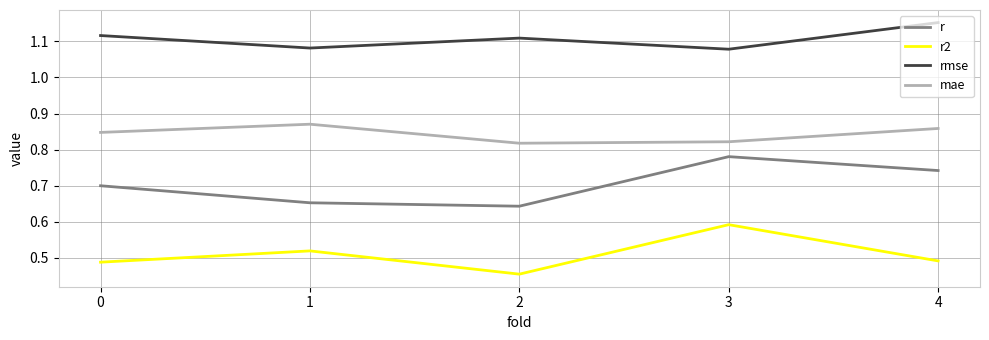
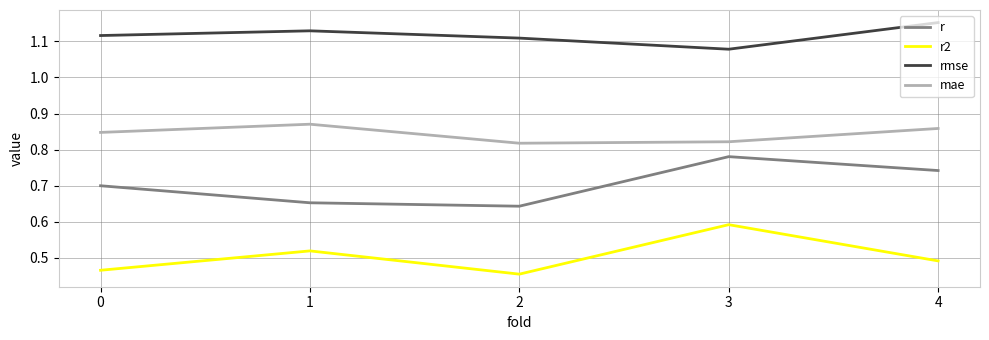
r2, 0: 0.49 -> 0.47
rmse, 1: 1.08 -> 1.13
